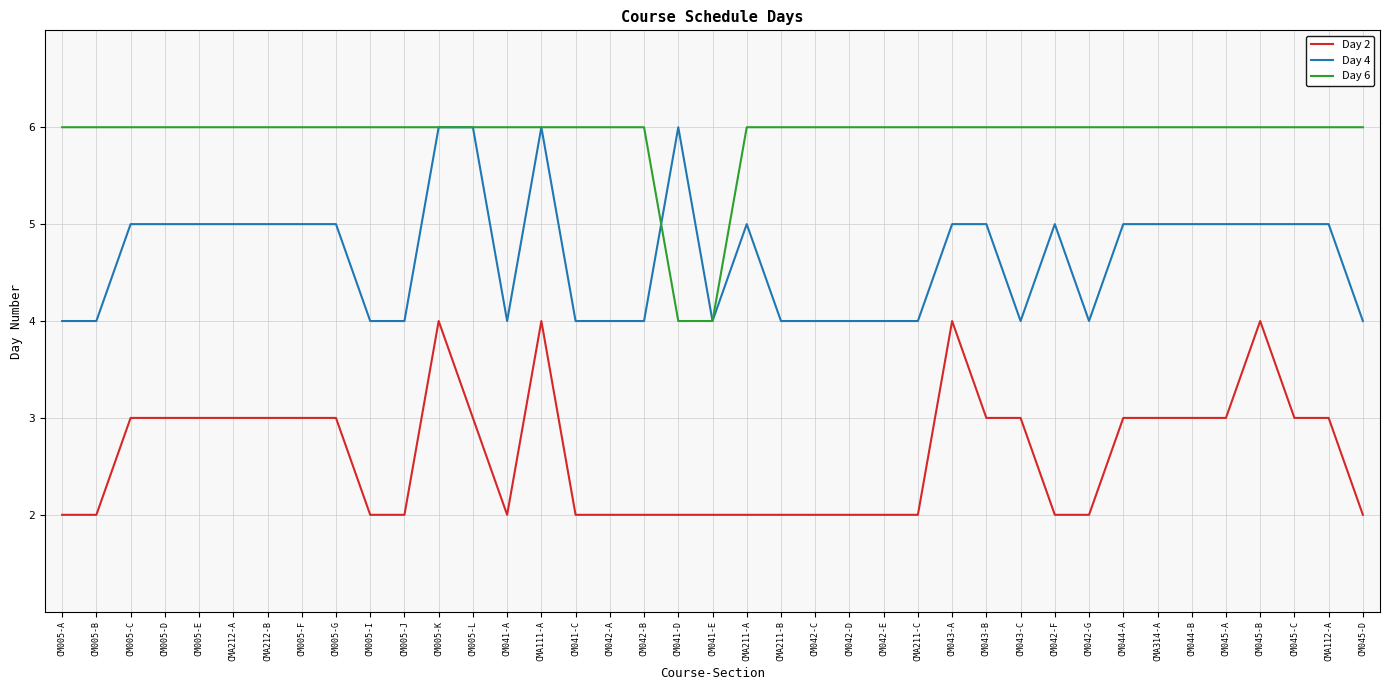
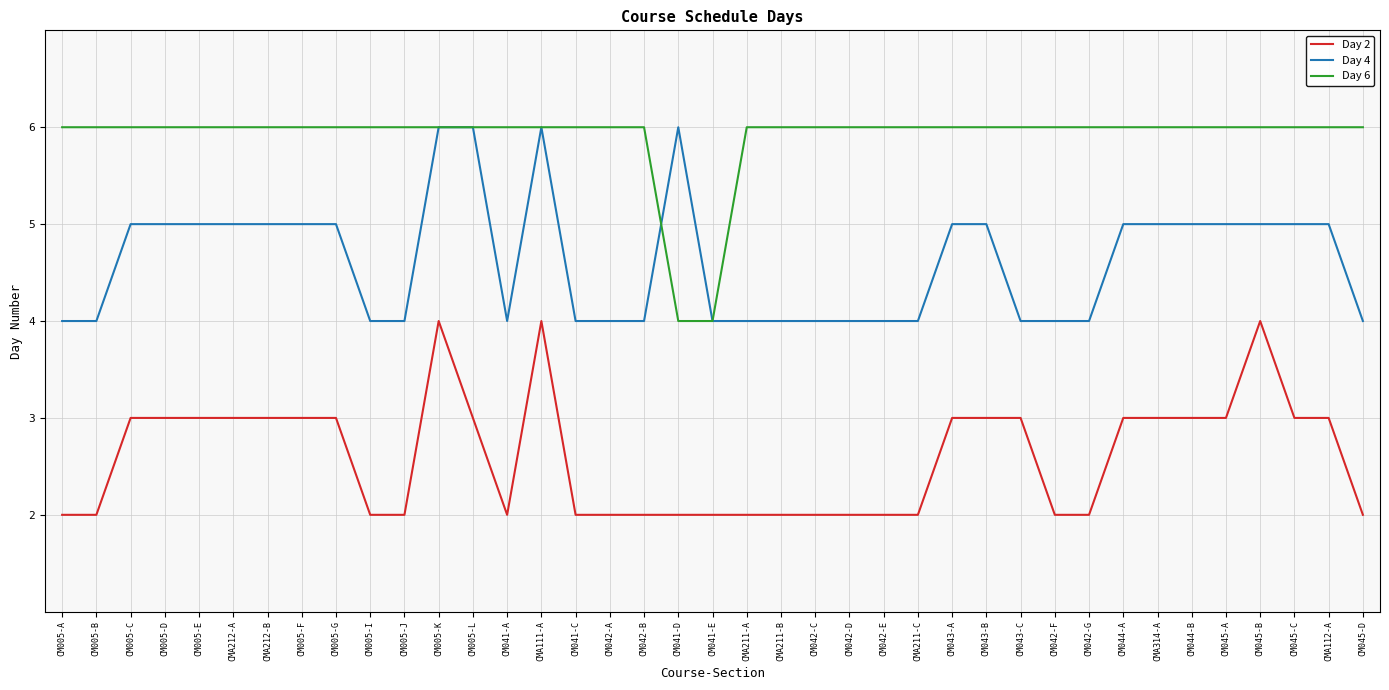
Day 4, CMA211-A: 5 -> 4
Day 2, CM043-A: 4 -> 3
Day 4, CM042-F: 5 -> 4
